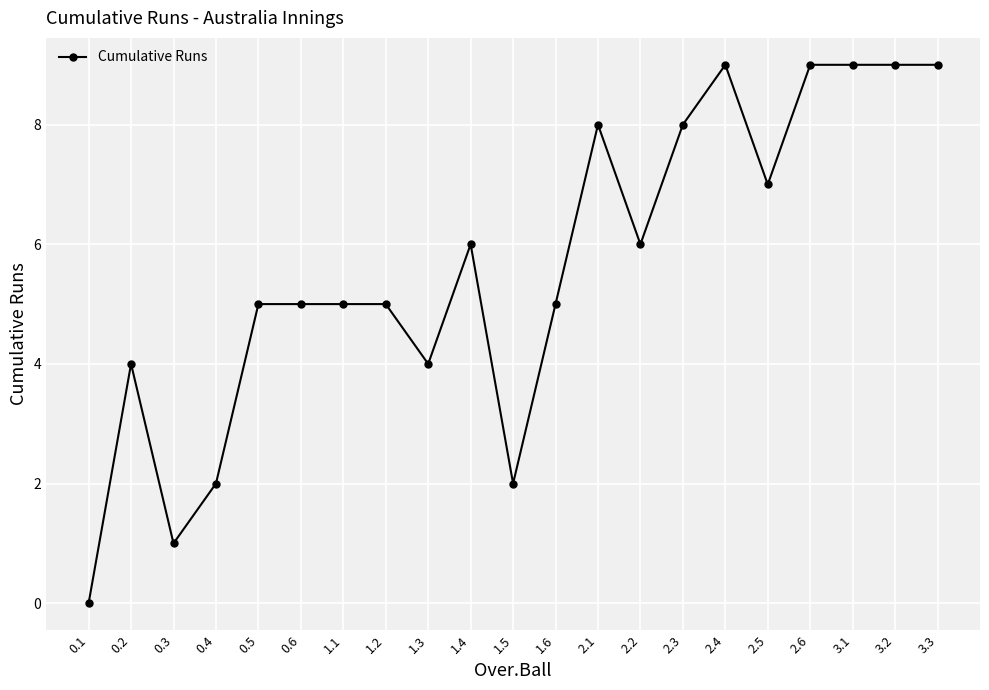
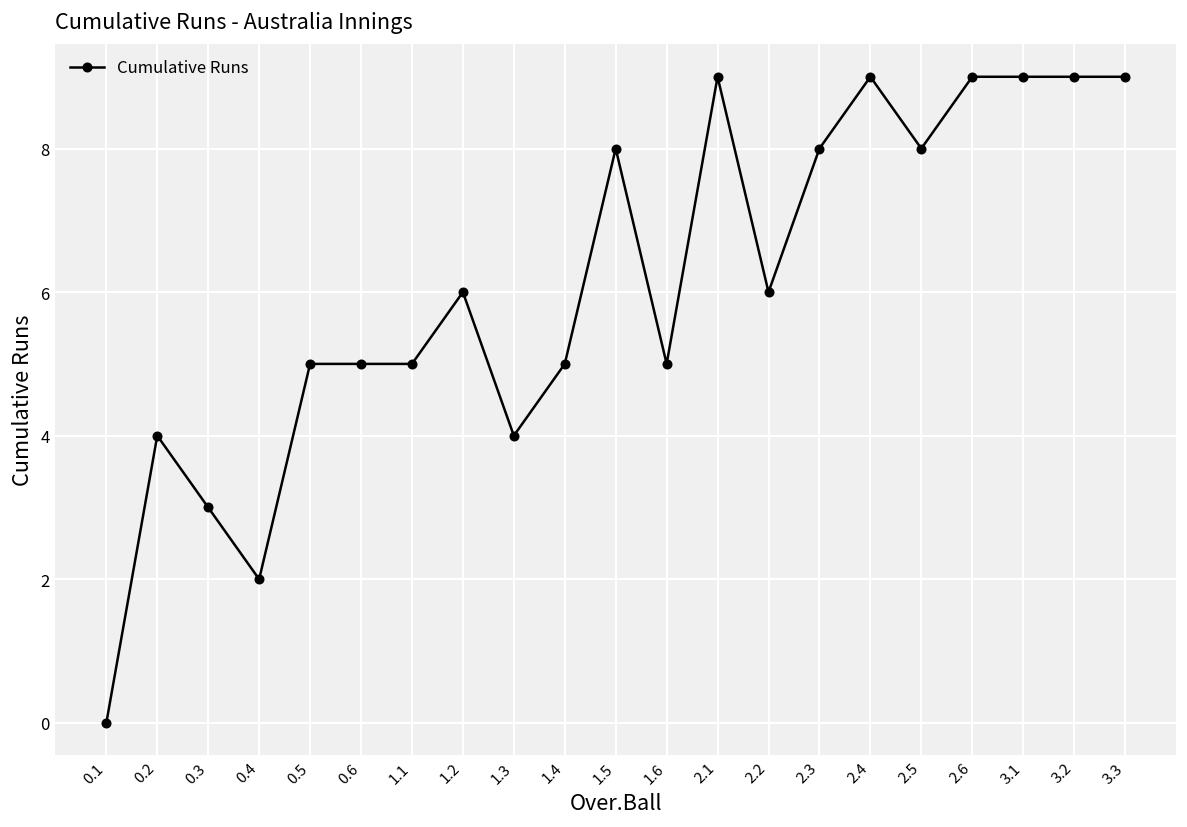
0.3: 1 -> 3
1.2: 5 -> 6
1.4: 6 -> 5
1.5: 2 -> 8
2.1: 8 -> 9
2.5: 7 -> 8
